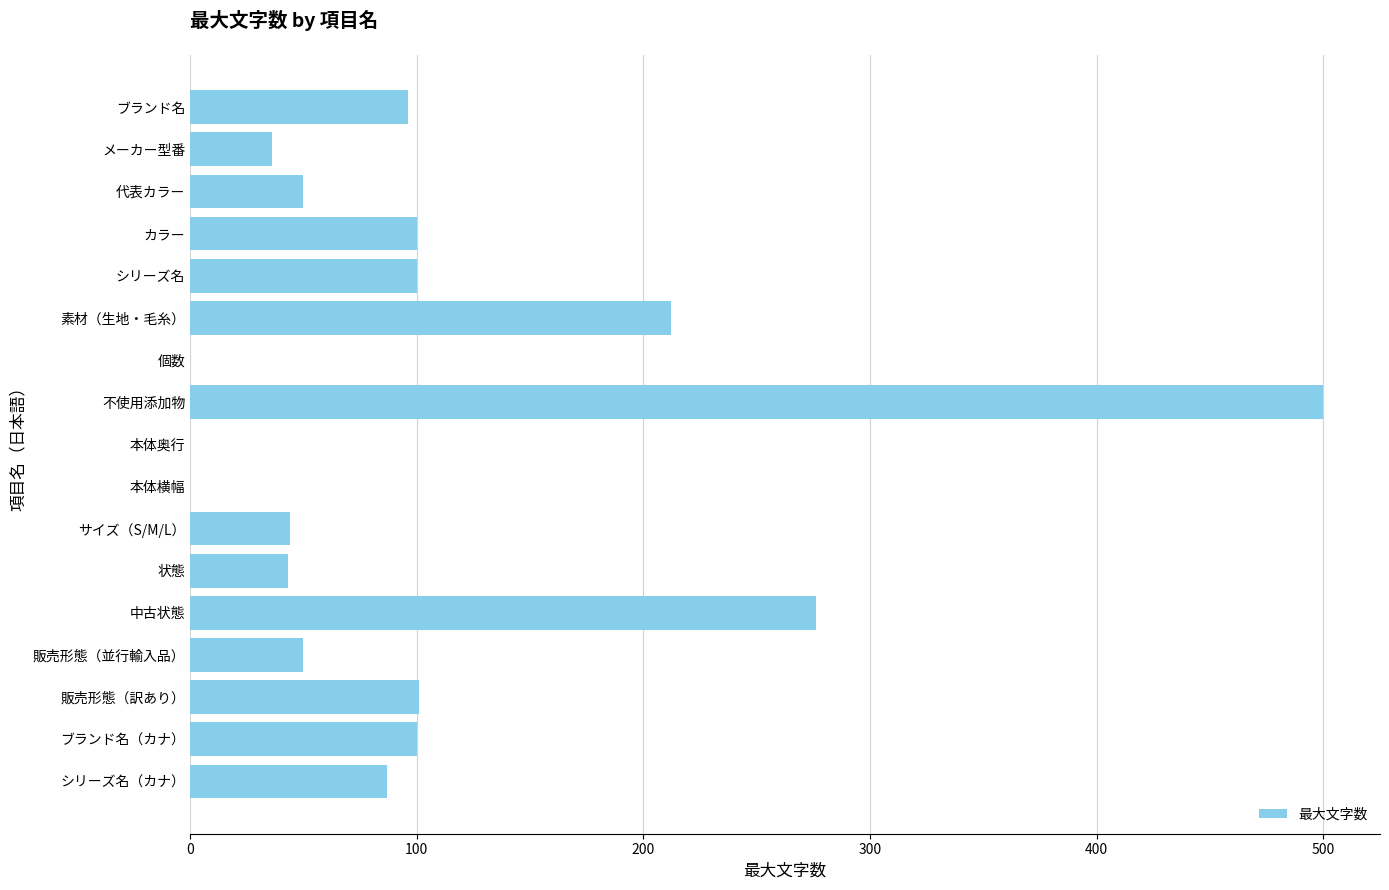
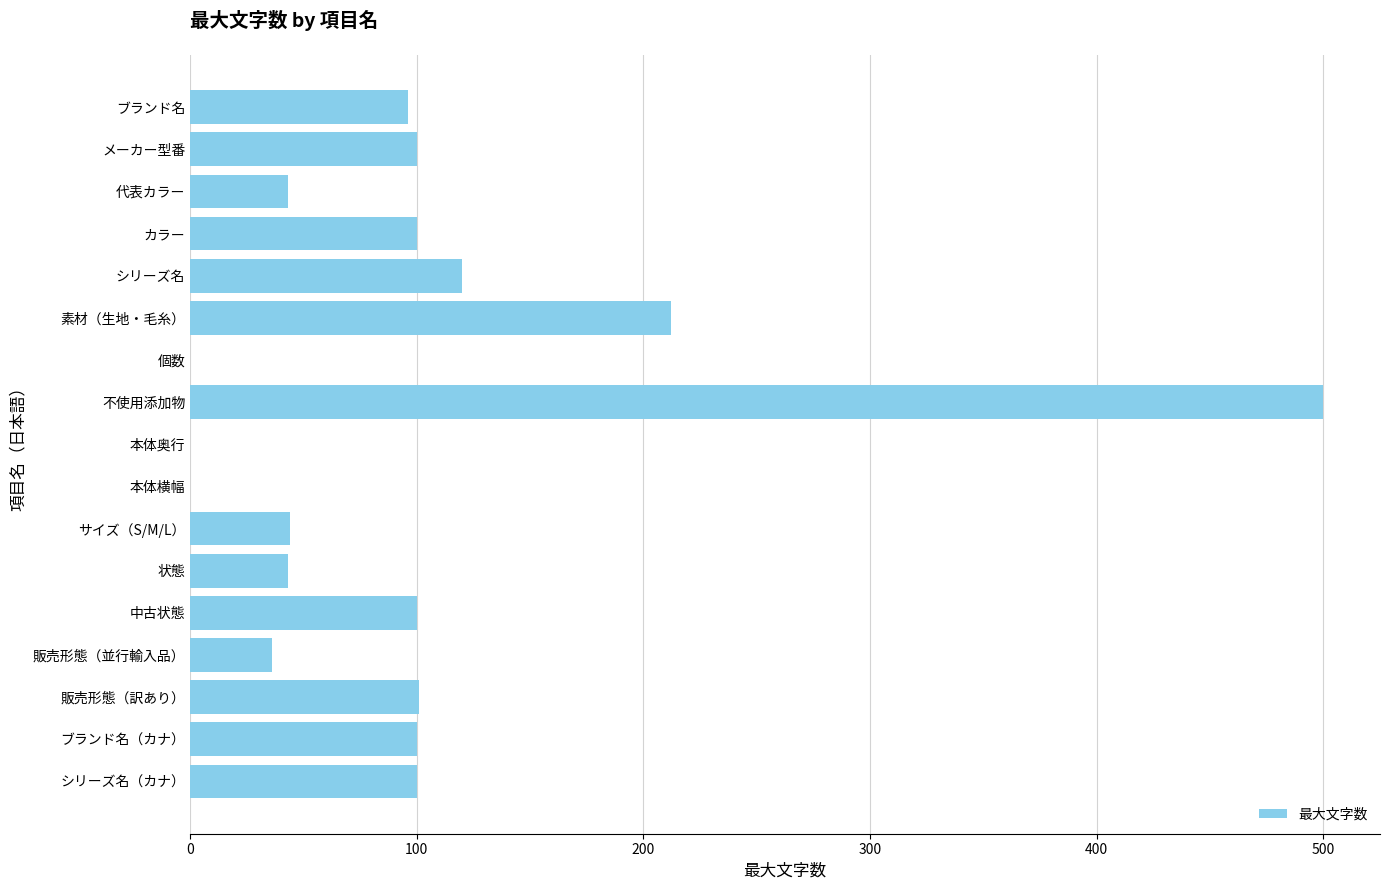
メーカー型番: 36 -> 100
代表カラー: 50 -> 43
シリーズ名: 100 -> 120
中古状態: 276 -> 100
販売形態（並行輸入品）: 50 -> 36
シリーズ名（カナ）: 87 -> 100
